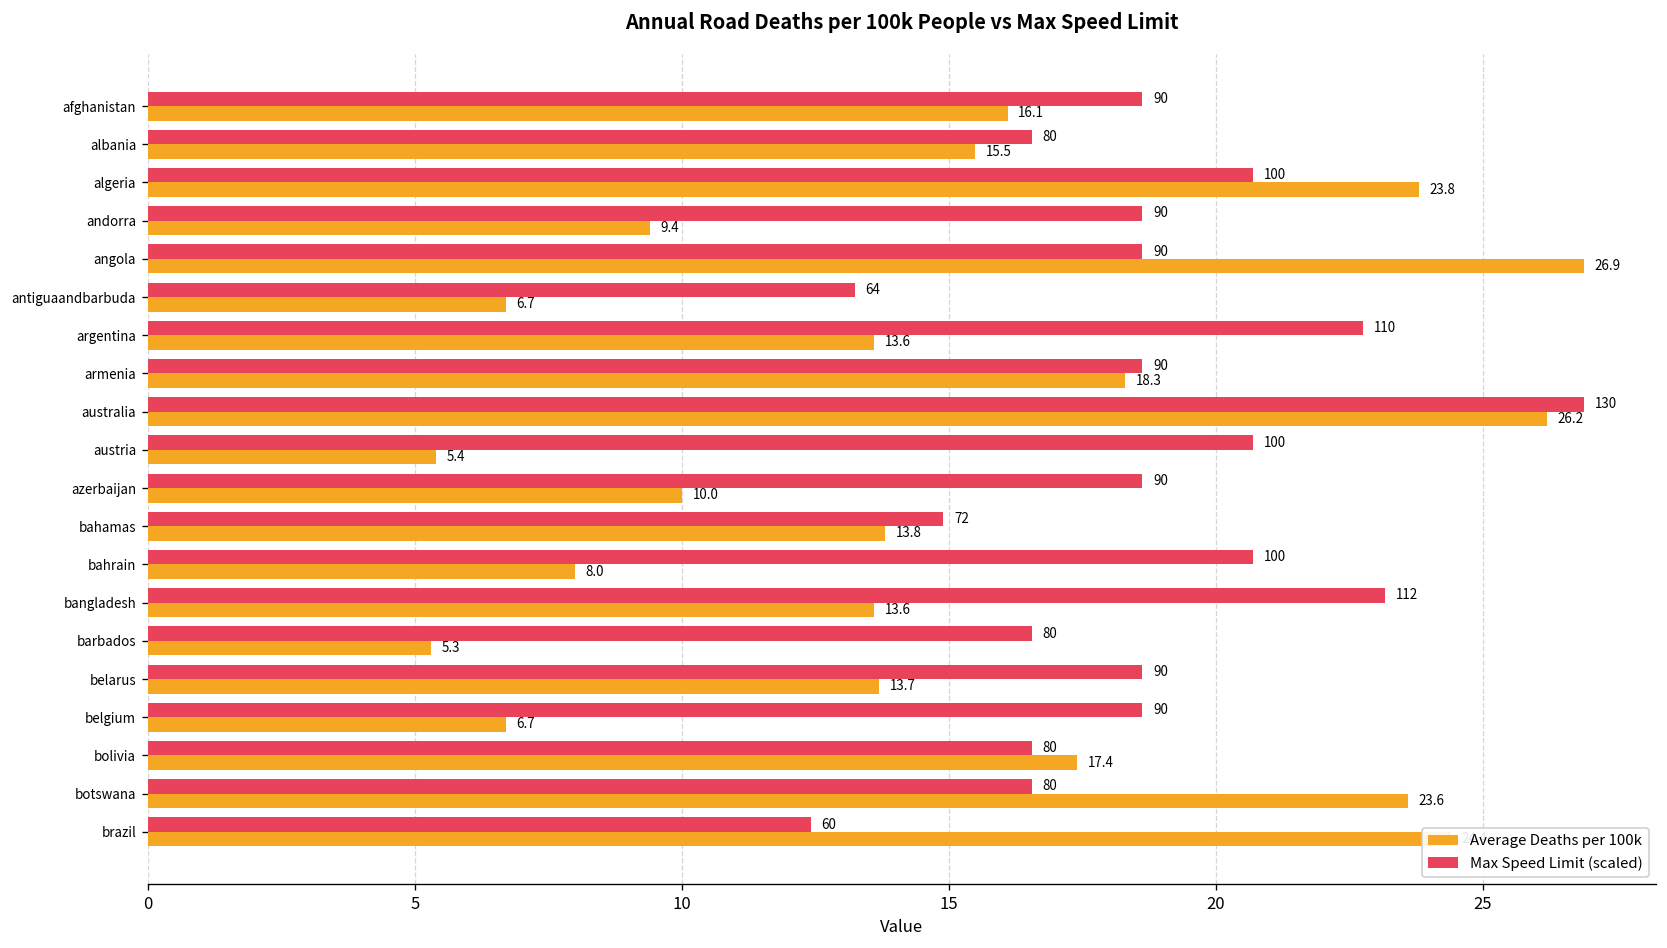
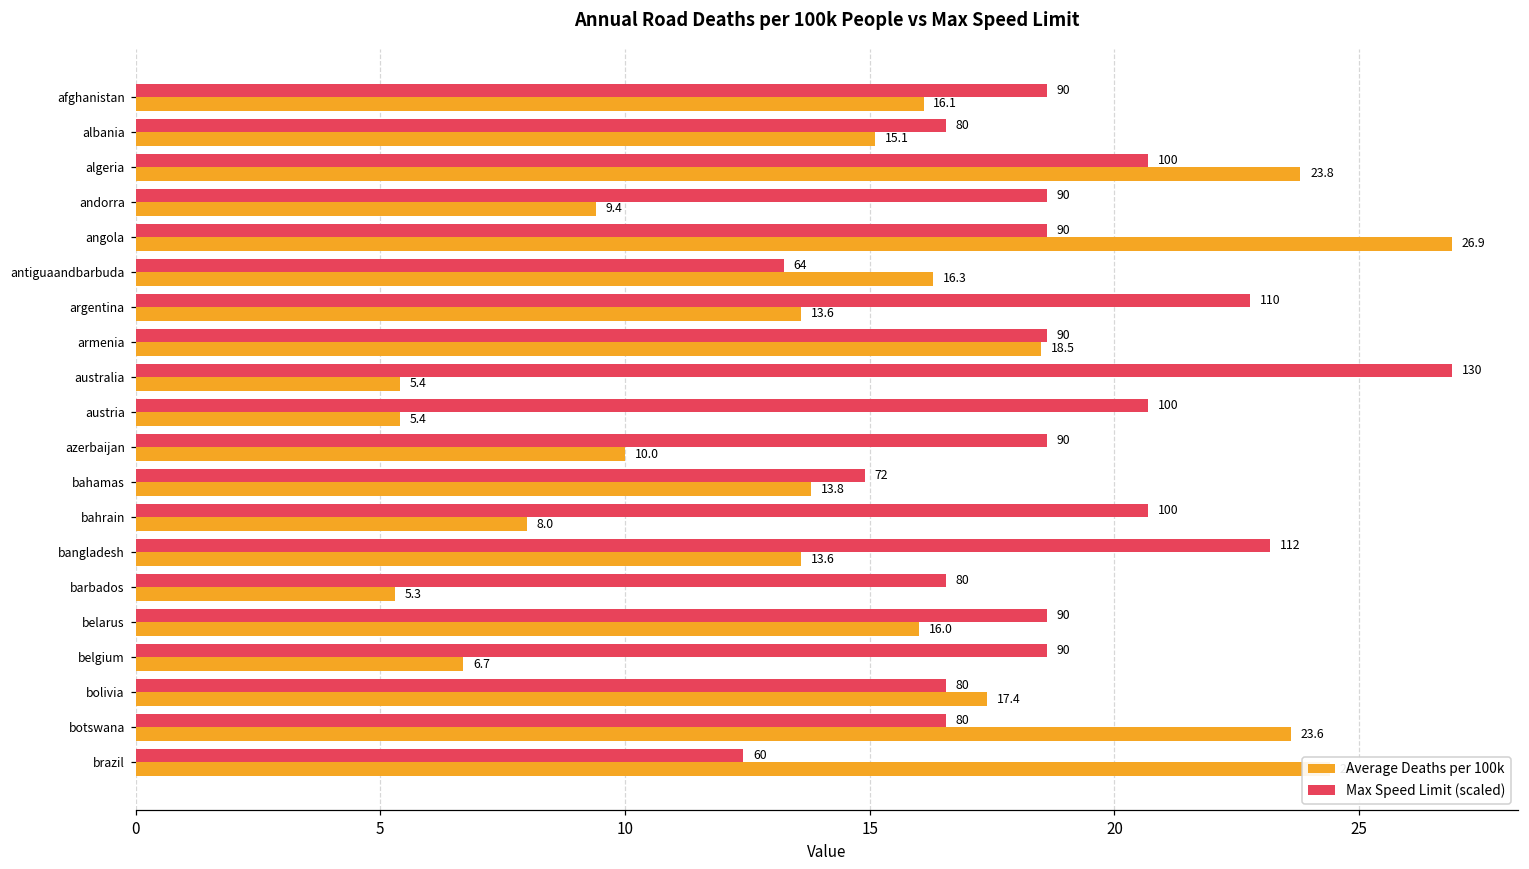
Average Deaths per 100k, albania: 15.5 -> 15.1
Average Deaths per 100k, antiguaandbarbuda: 6.7 -> 16.3
Average Deaths per 100k, armenia: 18.3 -> 18.5
Average Deaths per 100k, australia: 26.2 -> 5.4
Average Deaths per 100k, belarus: 13.7 -> 16.0
